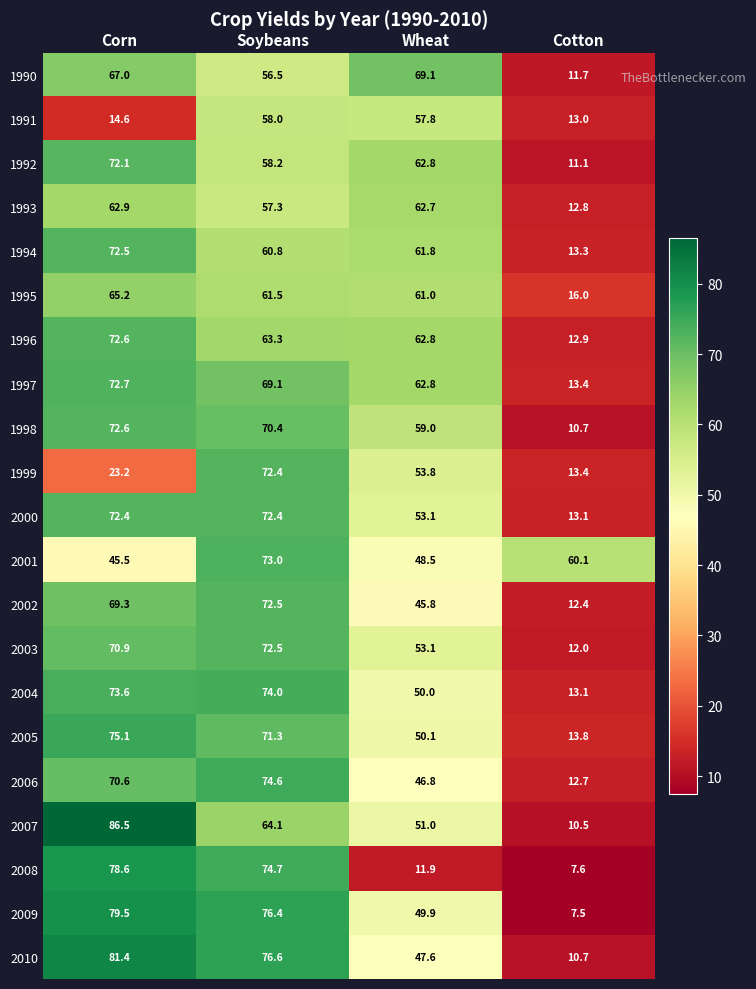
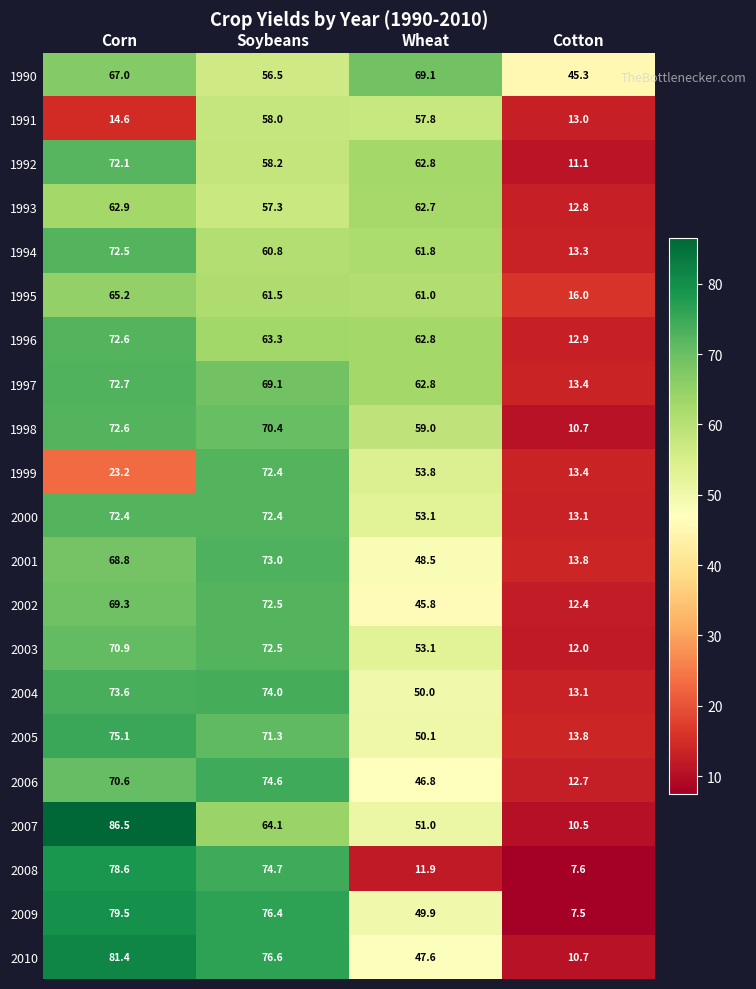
1990, Cotton: 11.7 -> 45.3
2001, Corn: 45.5 -> 68.8
2001, Cotton: 60.1 -> 13.8
